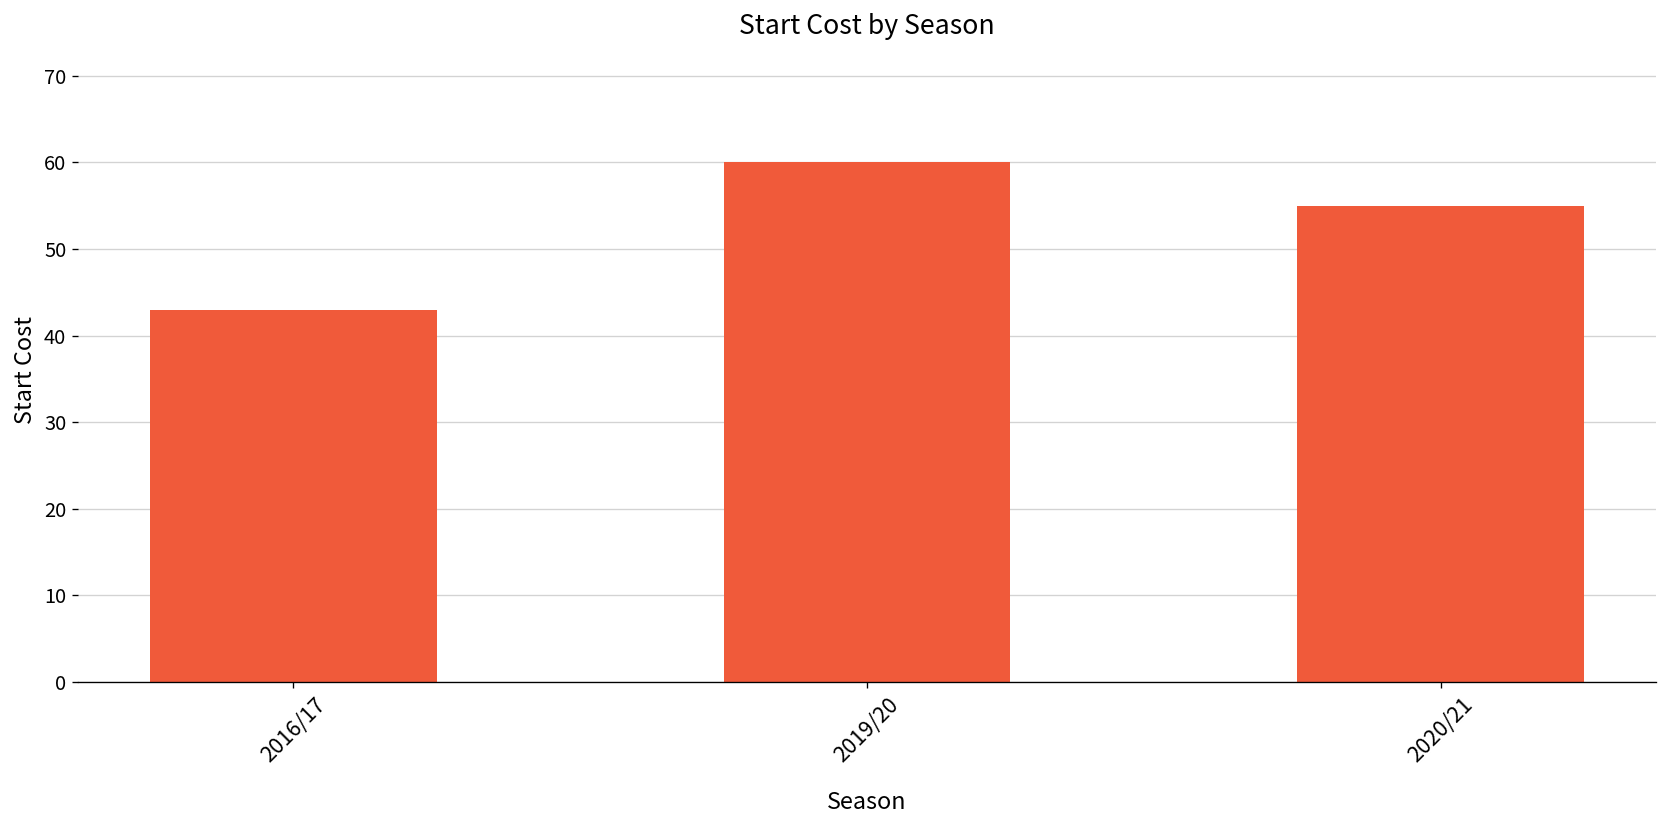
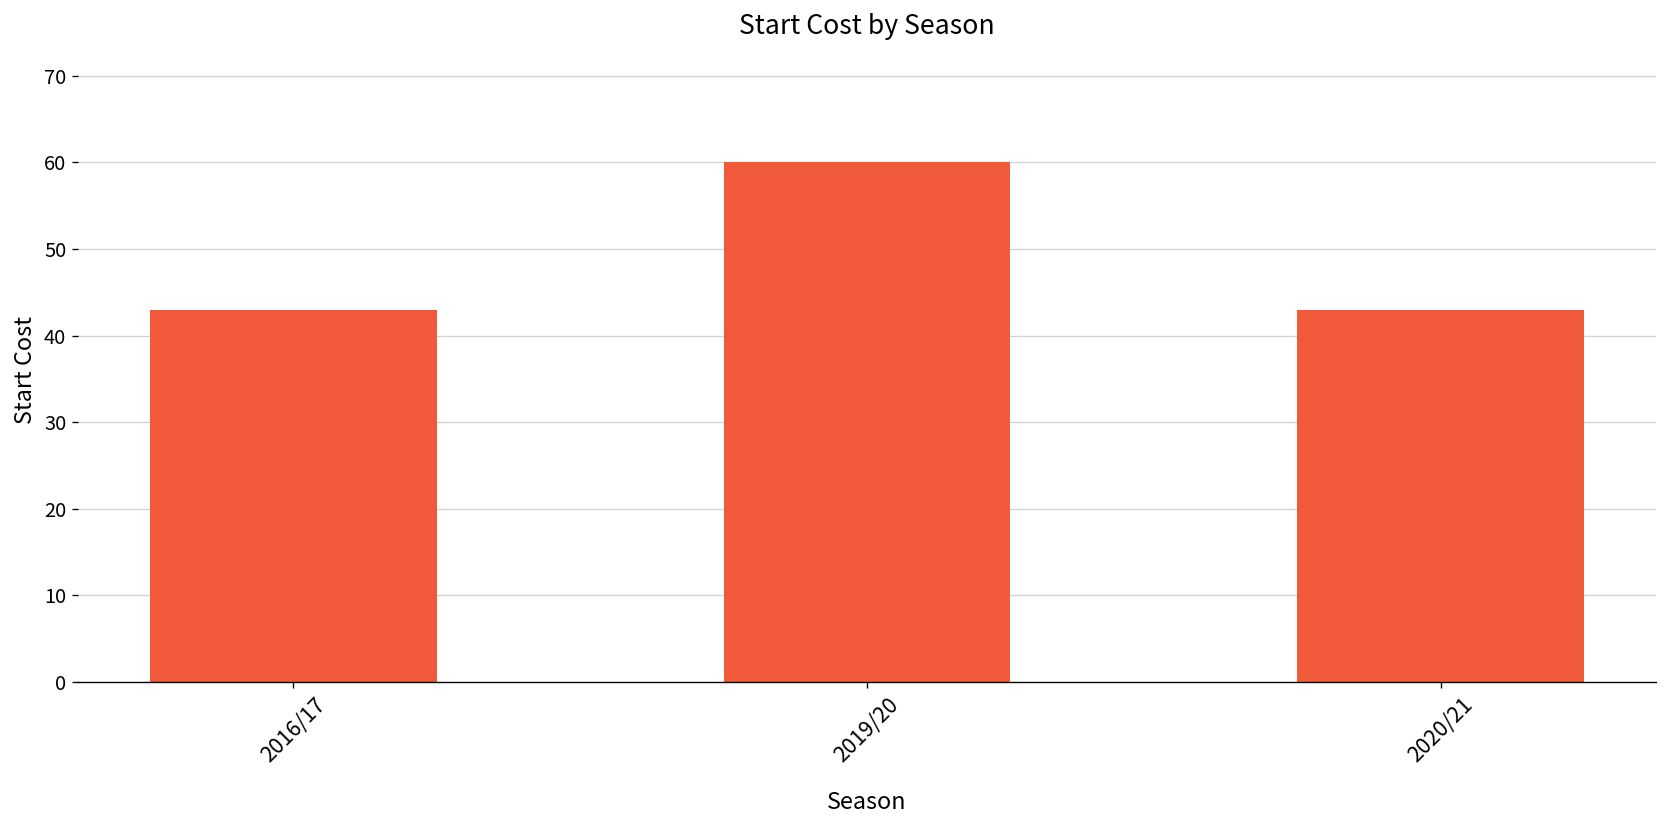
2020/21: 55 -> 43
